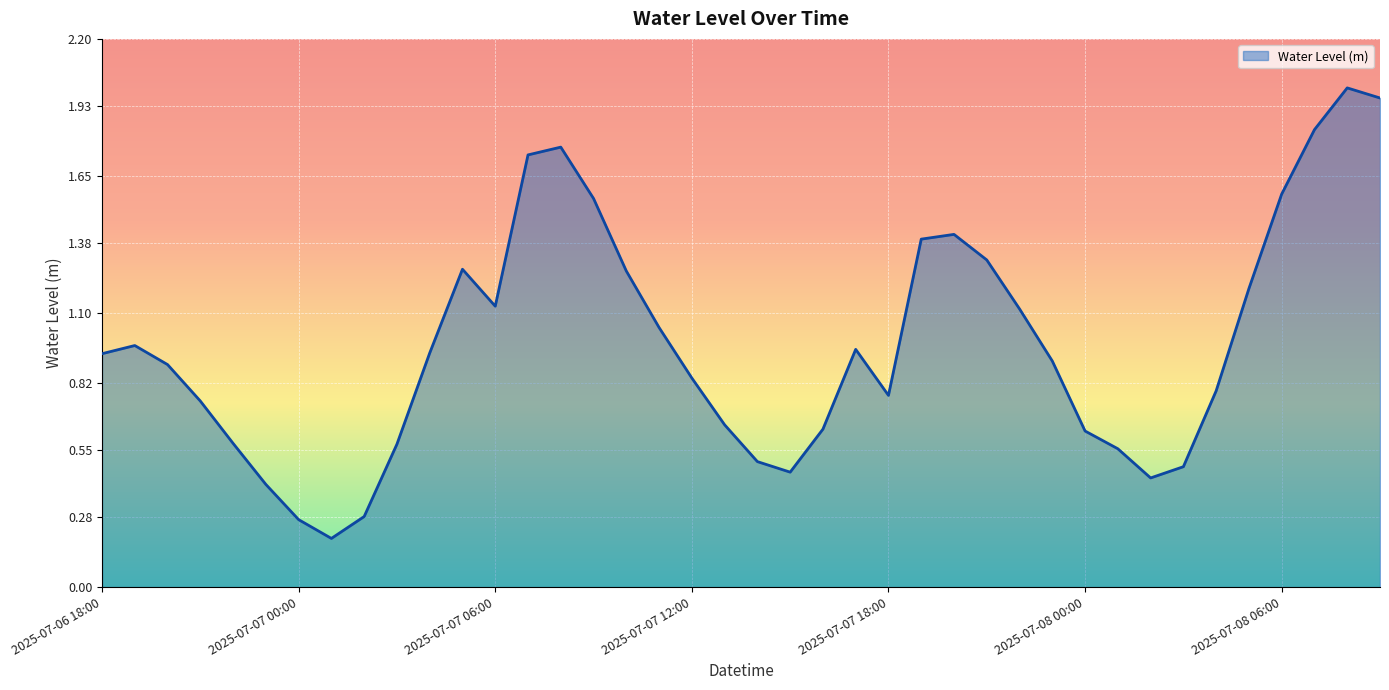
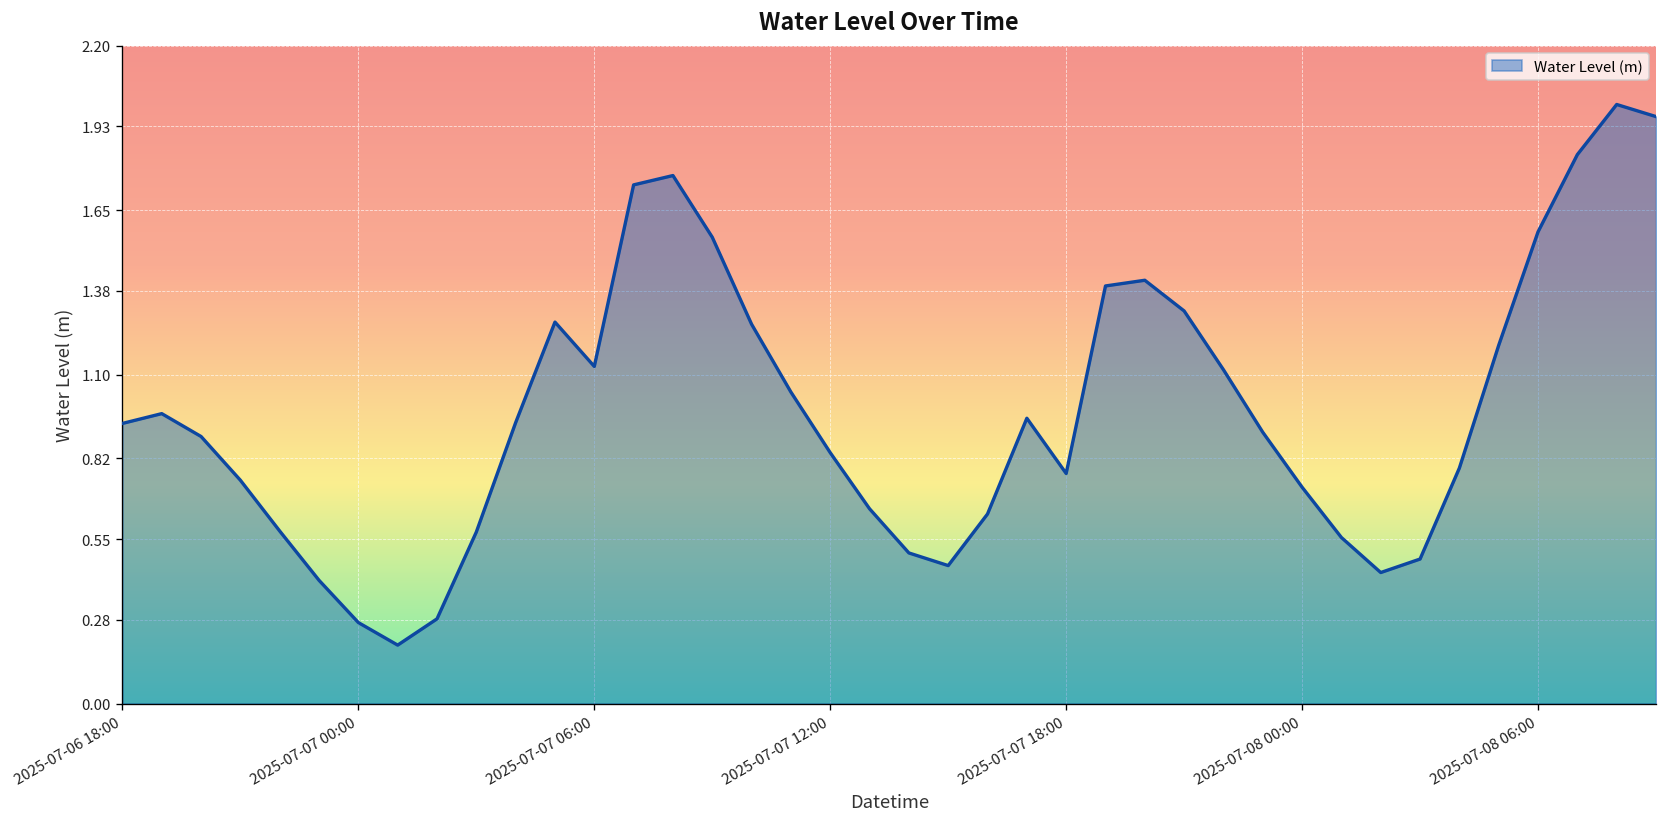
2025-07-08 00:00: 0.63 -> 0.72
